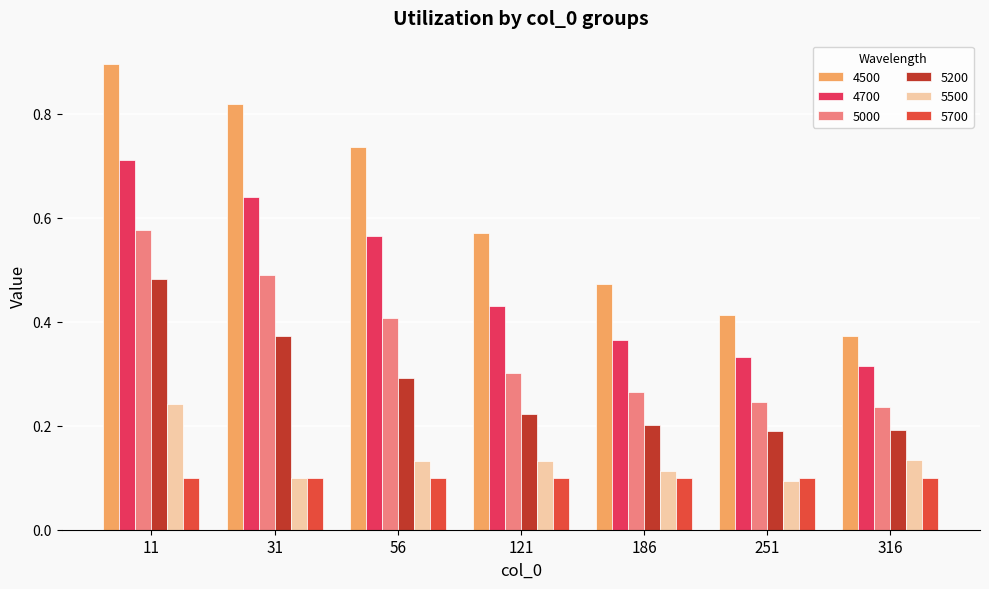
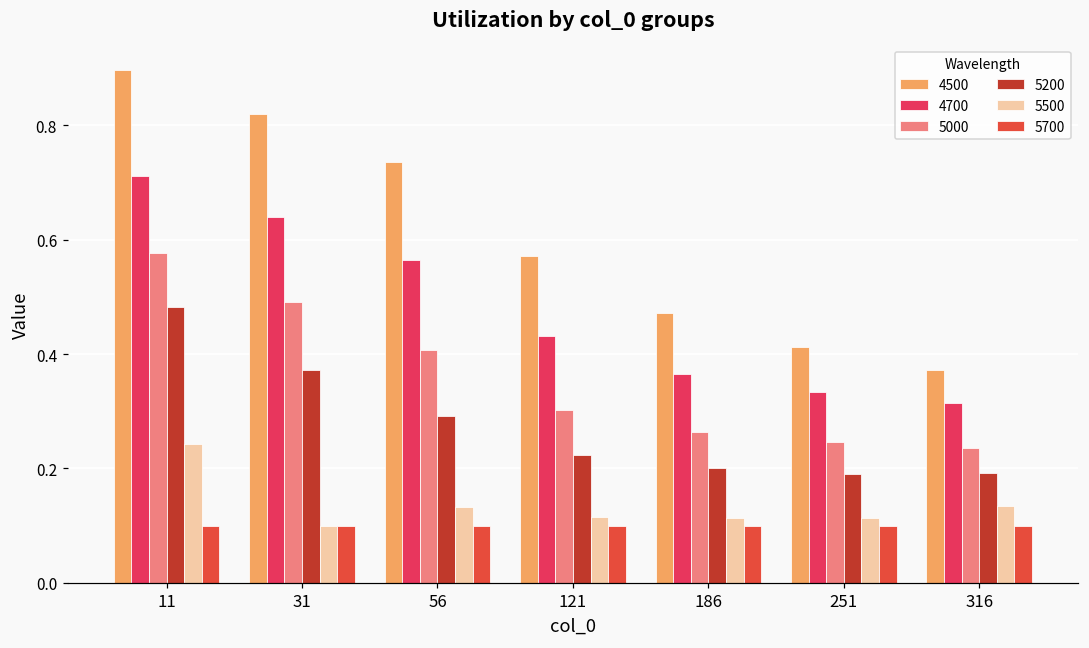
5500, 121: 0.13 -> 0.11
5500, 251: 0.09 -> 0.11
